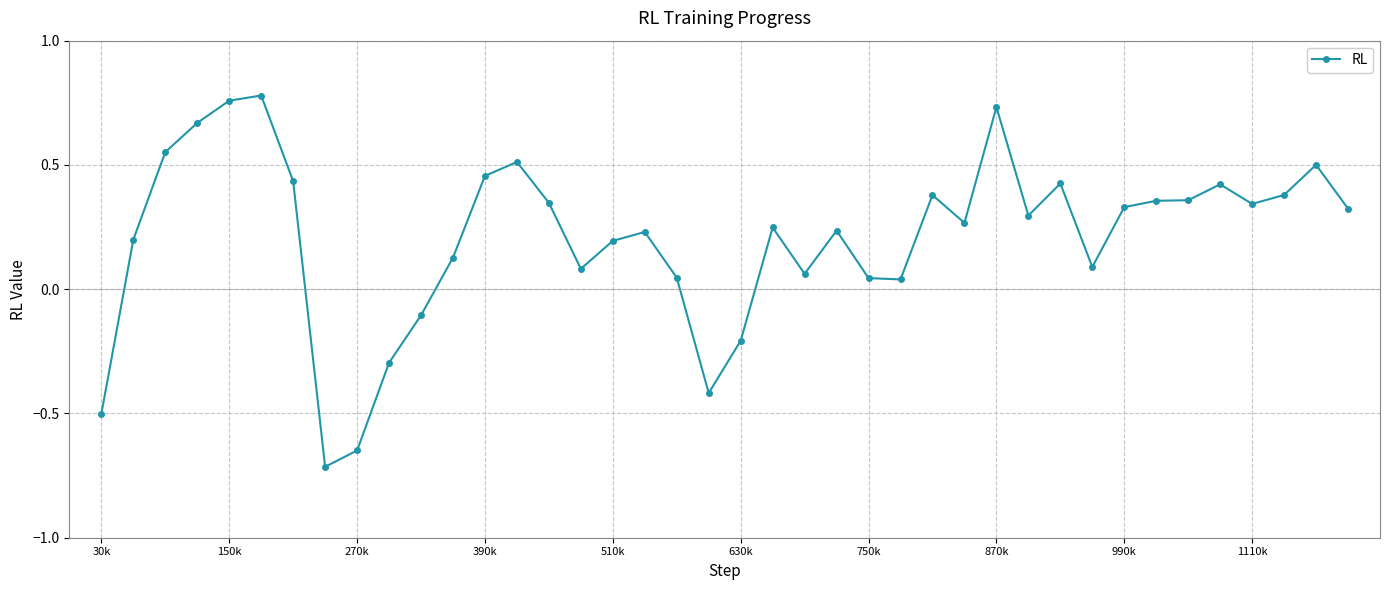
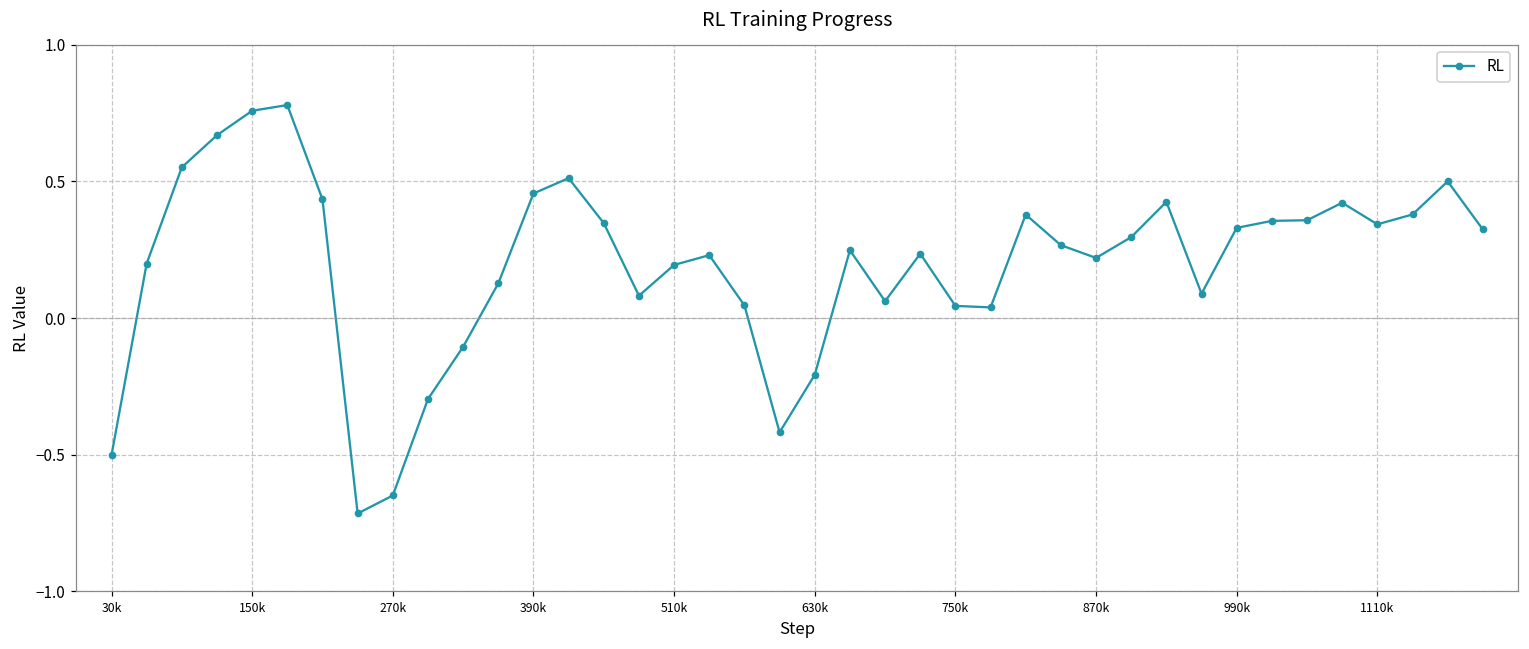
870k: 0.73 -> 0.22
